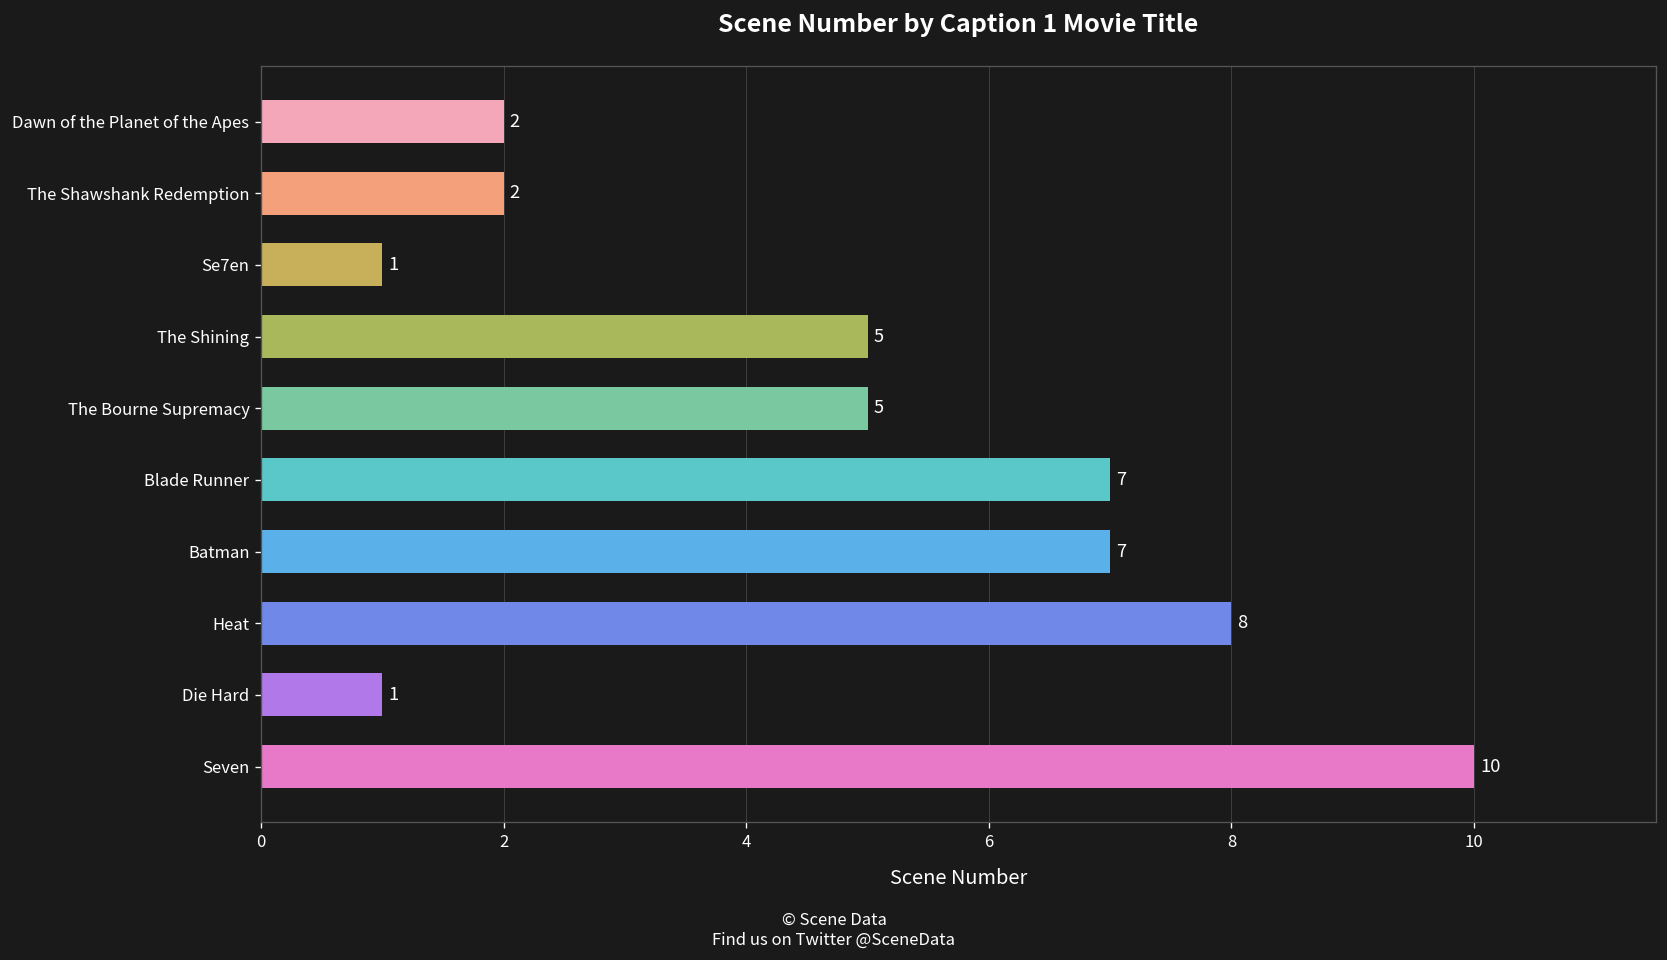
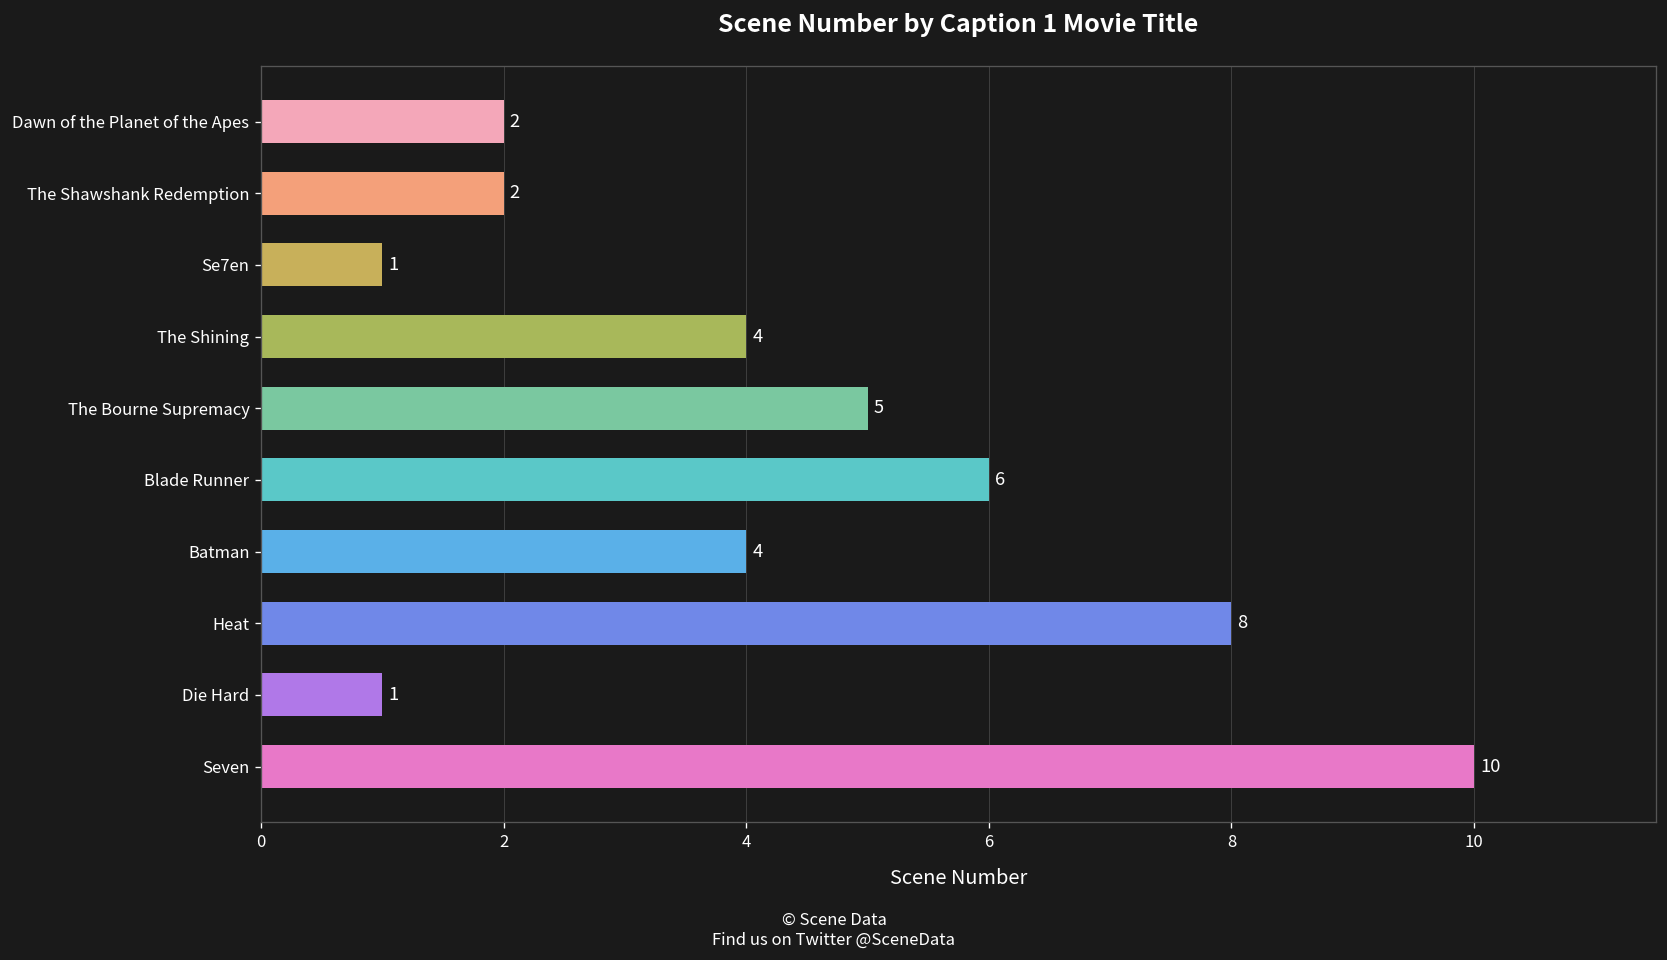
The Shining: 5 -> 4
Blade Runner: 7 -> 6
Batman: 7 -> 4
